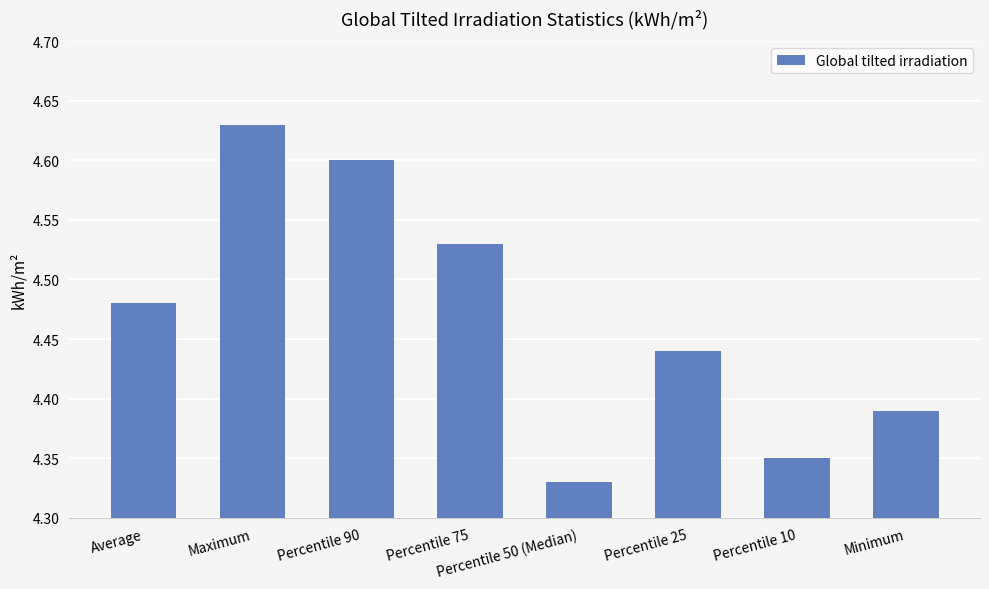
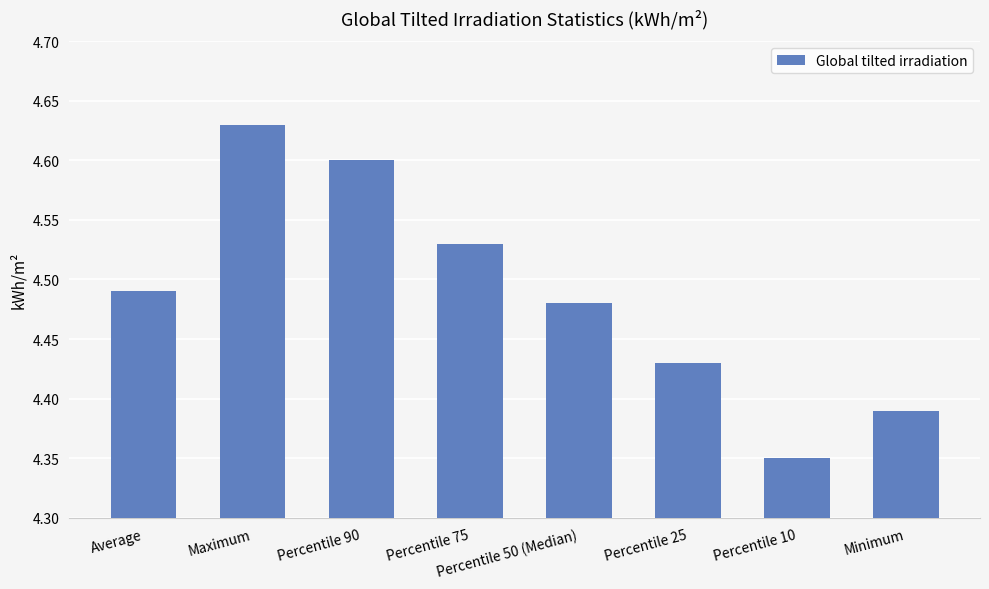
Average: 4.48 -> 4.49
Percentile 50 (Median): 4.33 -> 4.48
Percentile 25: 4.44 -> 4.43
